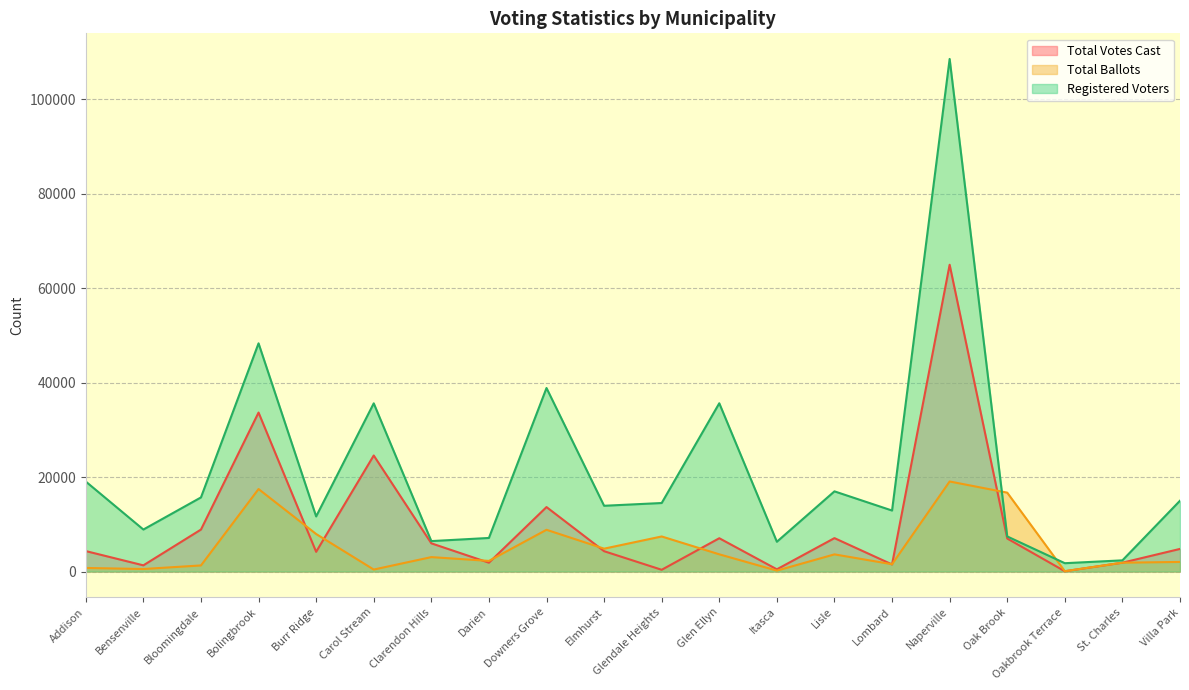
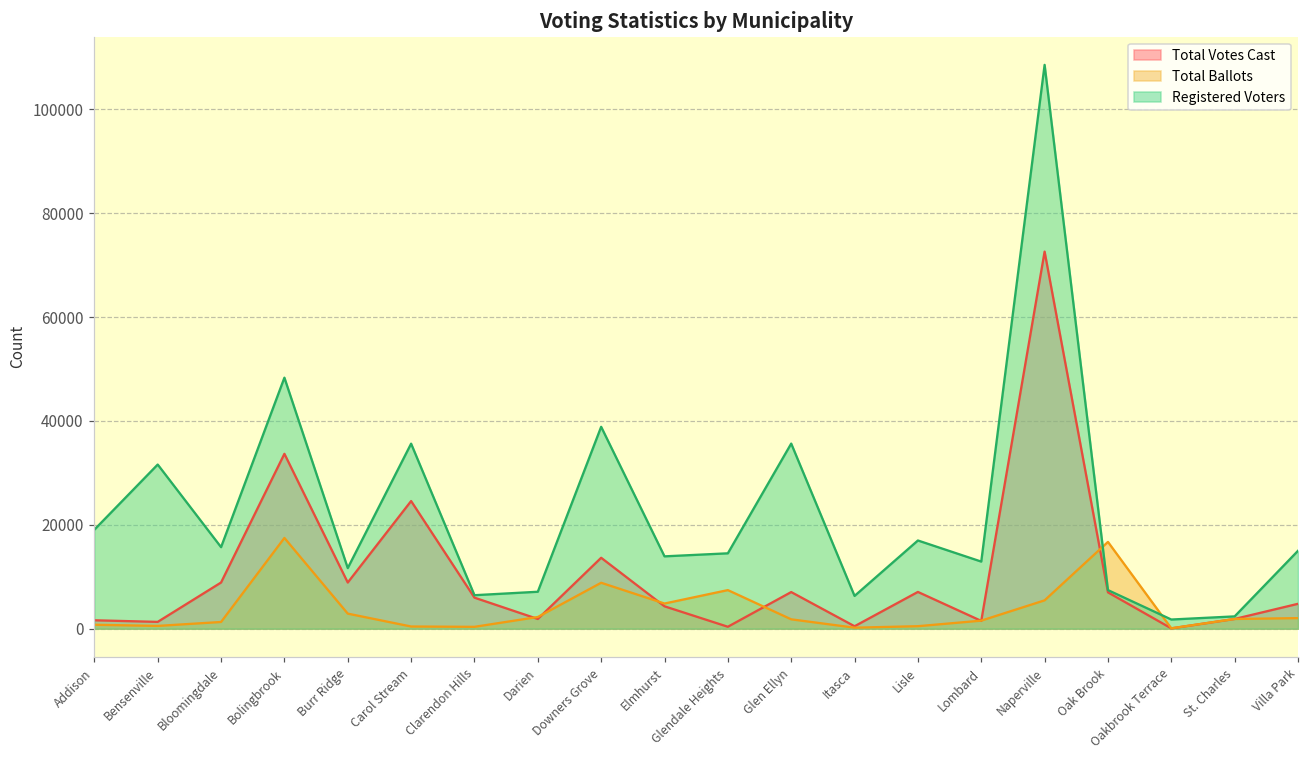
Total Votes Cast, Addison: 4000 -> 2000
Registered Voters, Bensenville: 9000 -> 32000
Total Votes Cast, Burr Ridge: 4000 -> 9000
Total Ballots, Burr Ridge: 8000 -> 3000
Total Ballots, Clarendon Hills: 3000 -> 0
Total Ballots, Glen Ellyn: 4000 -> 2000
Total Ballots, Lisle: 4000 -> 0
Total Votes Cast, Naperville: 65000 -> 73000
Total Ballots, Naperville: 19000 -> 5000
